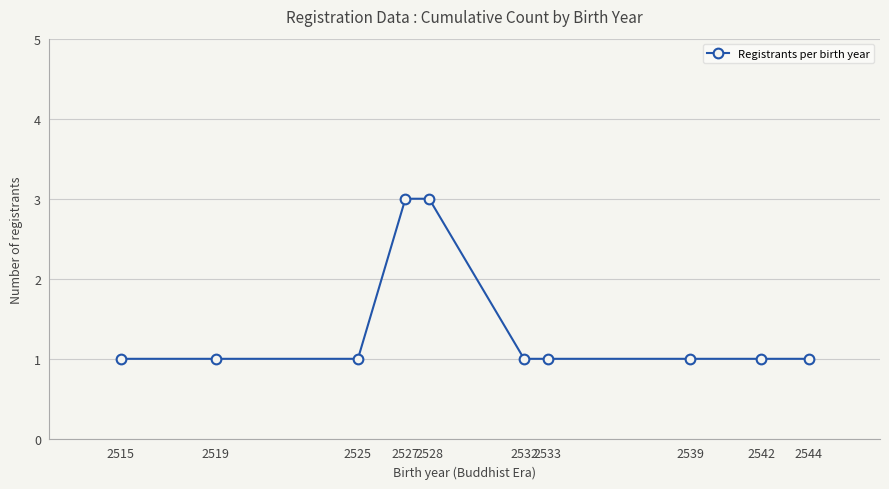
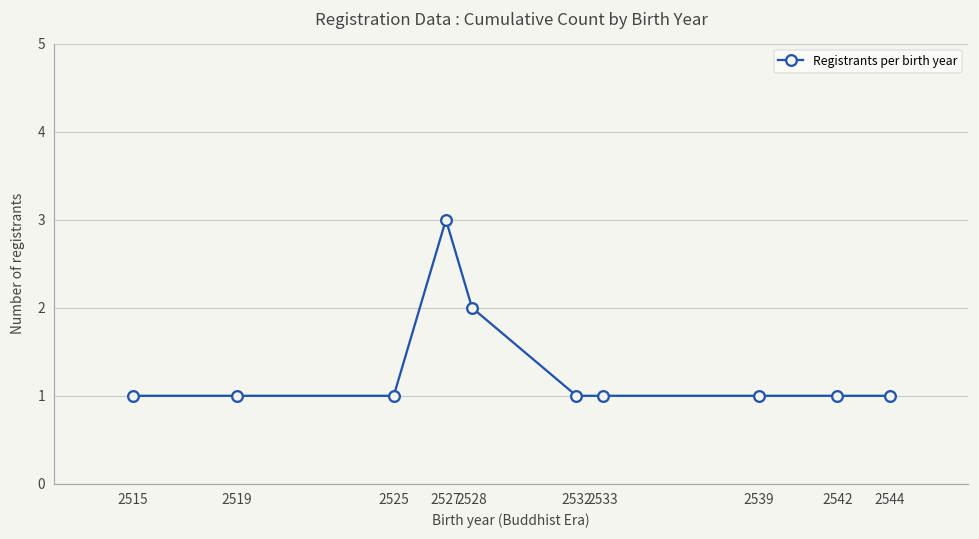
2528: 3 -> 2
